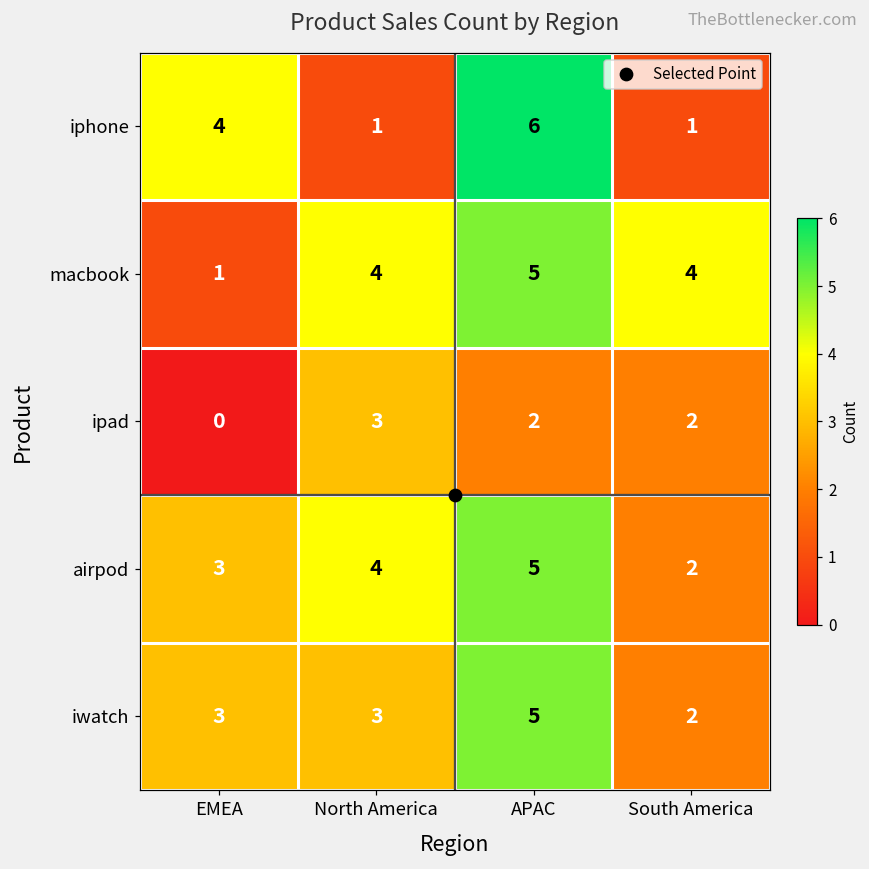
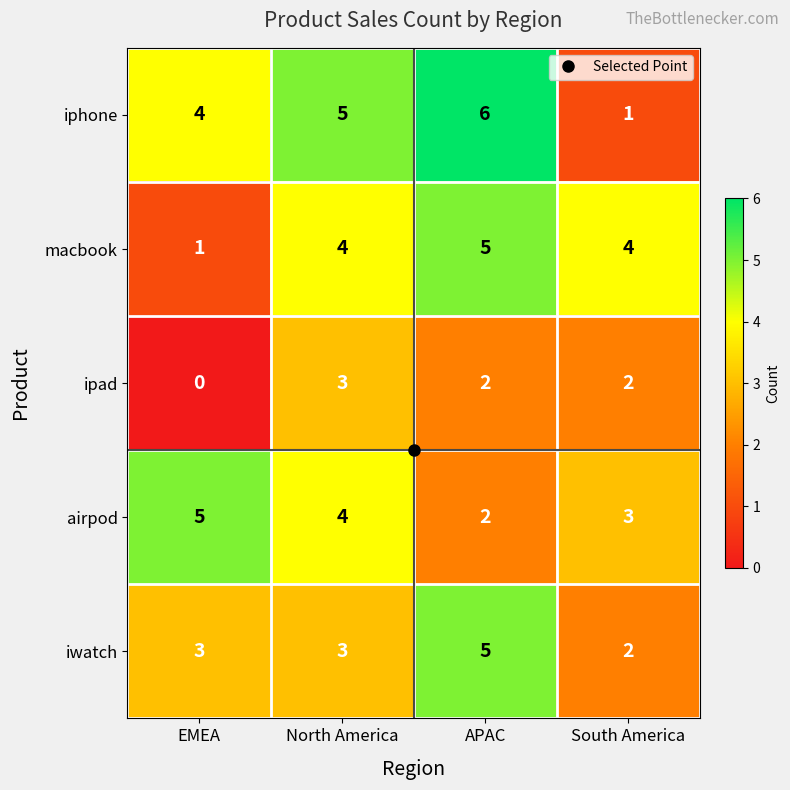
iphone, North America: 1 -> 5
airpod, EMEA: 3 -> 5
airpod, APAC: 5 -> 2
airpod, South America: 2 -> 3
